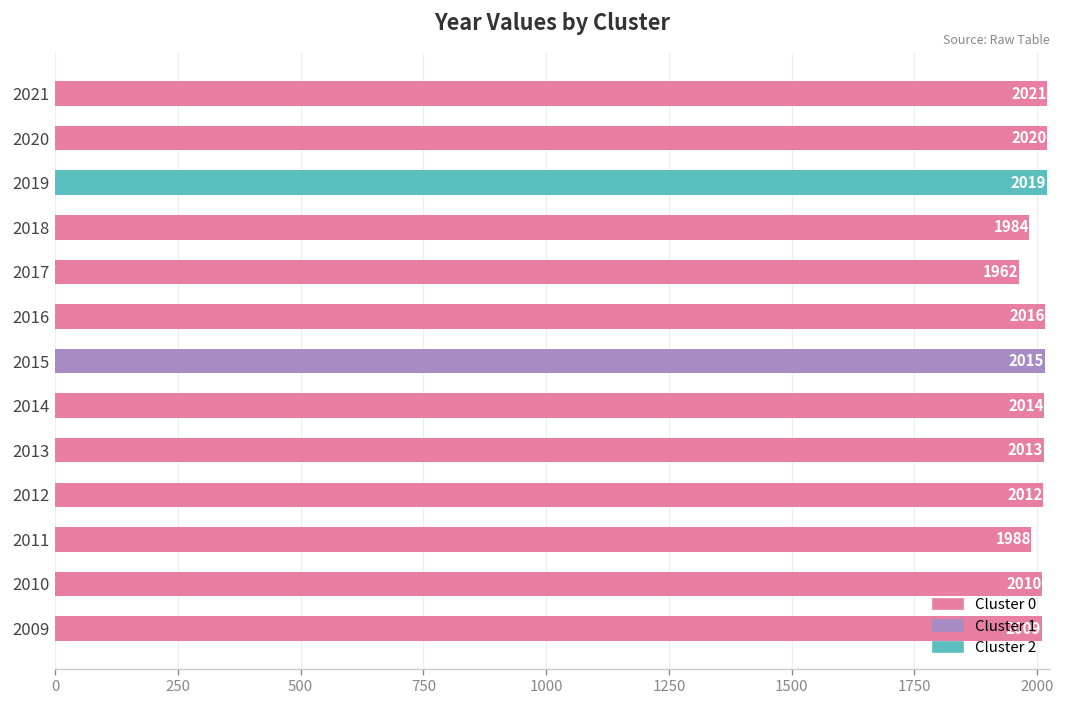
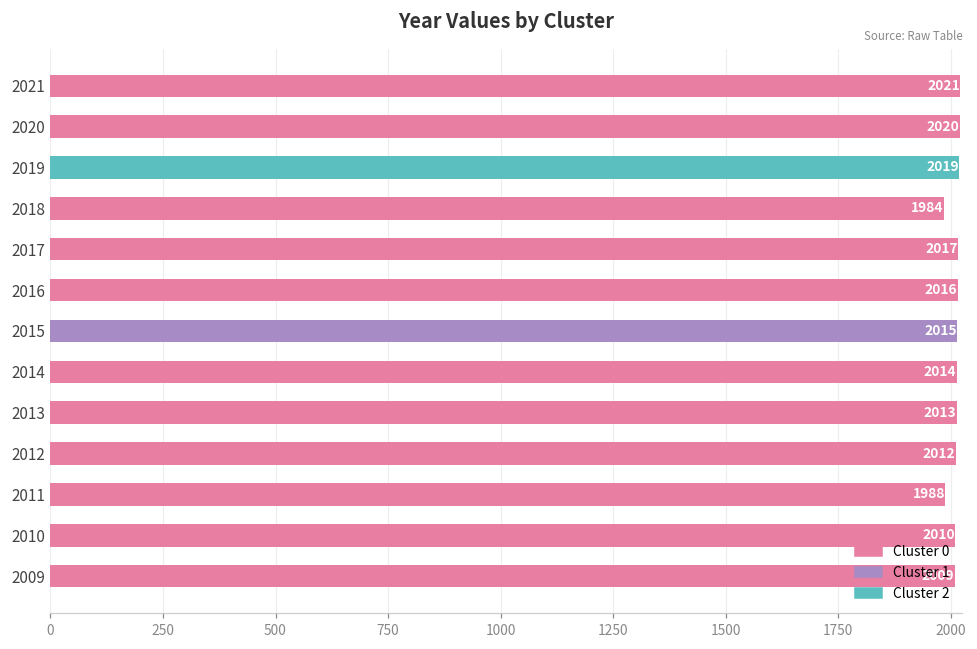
2017: 1962 -> 2017
